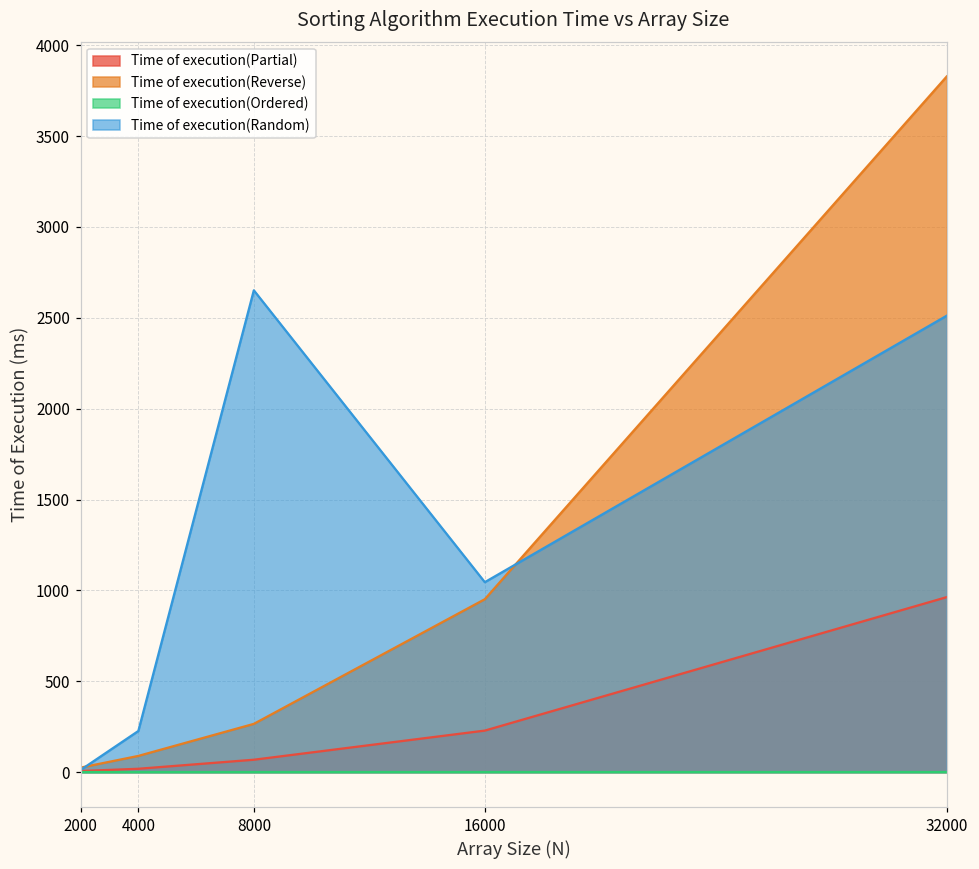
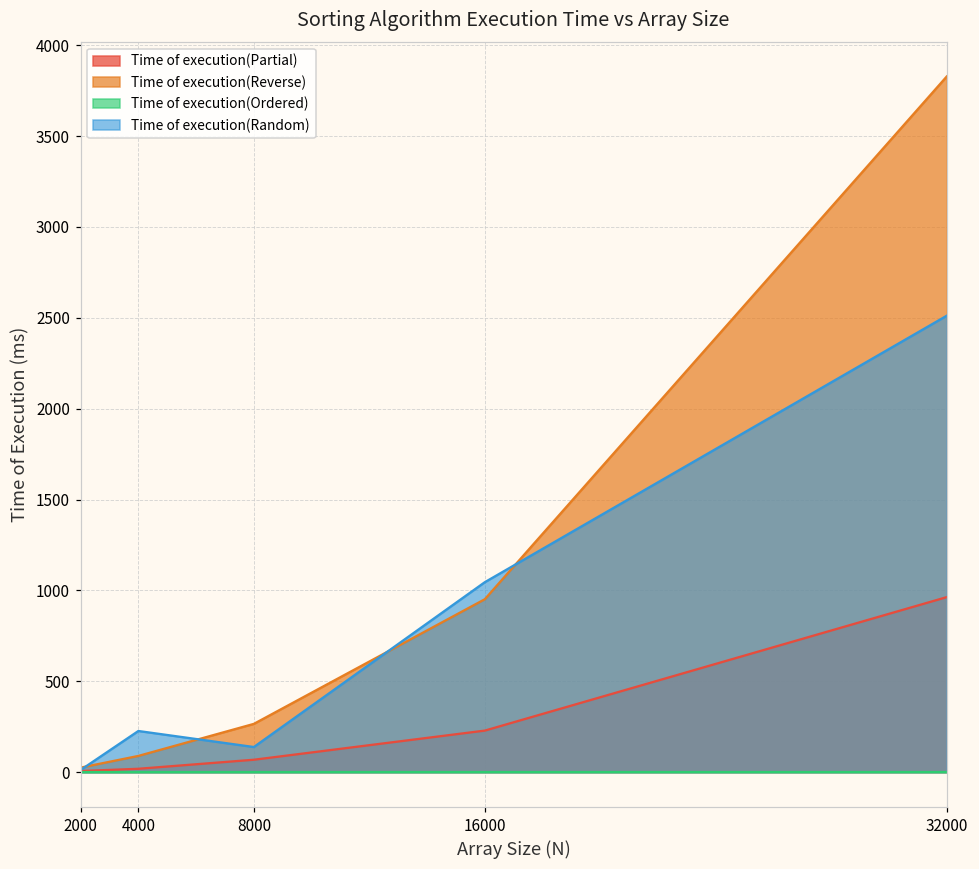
Time of execution(Random), 8000: 2650 -> 140
